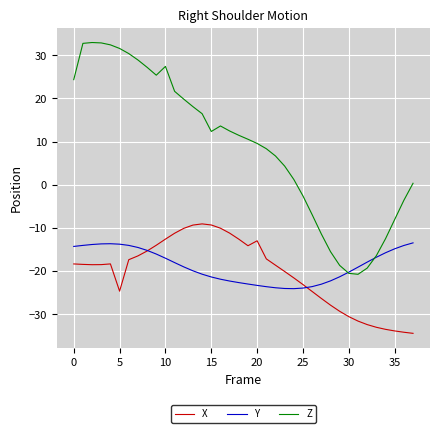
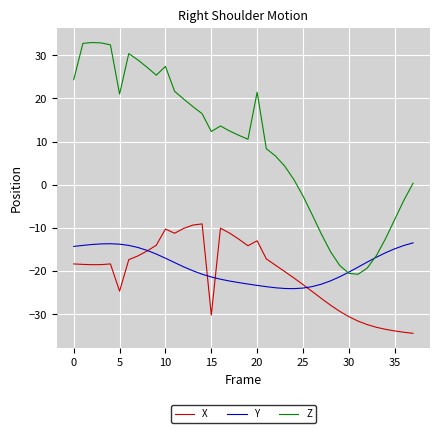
Z, 5: 32 -> 21
X, 10: -13 -> -10
X, 15: -9 -> -30
Z, 20: 10 -> 21
